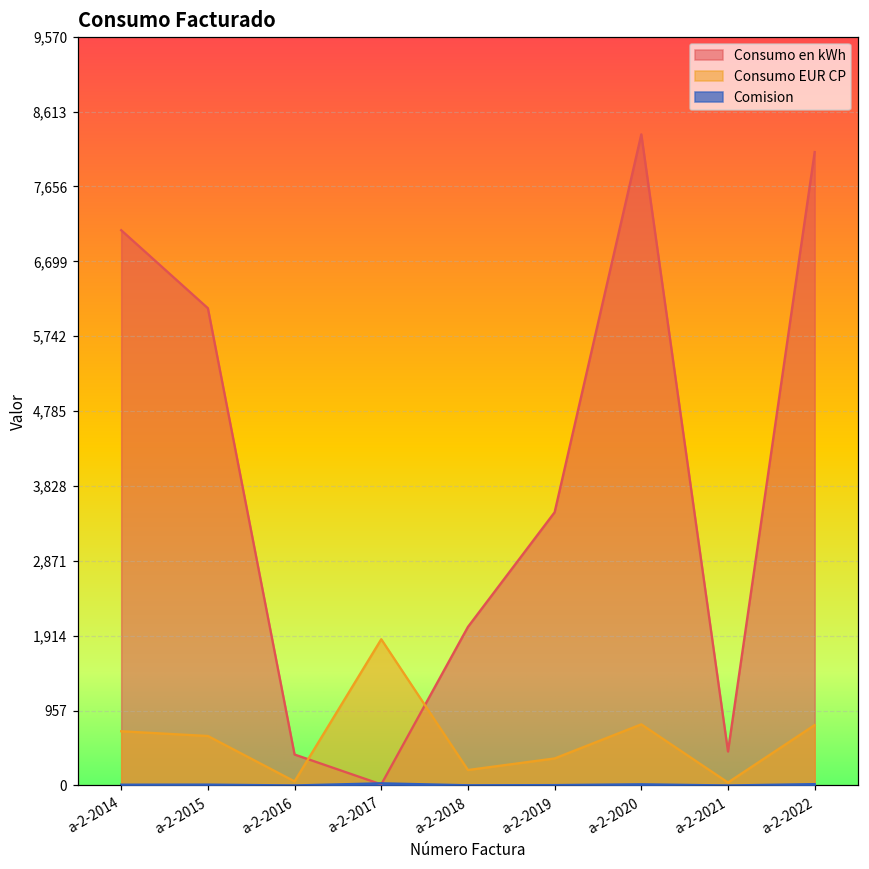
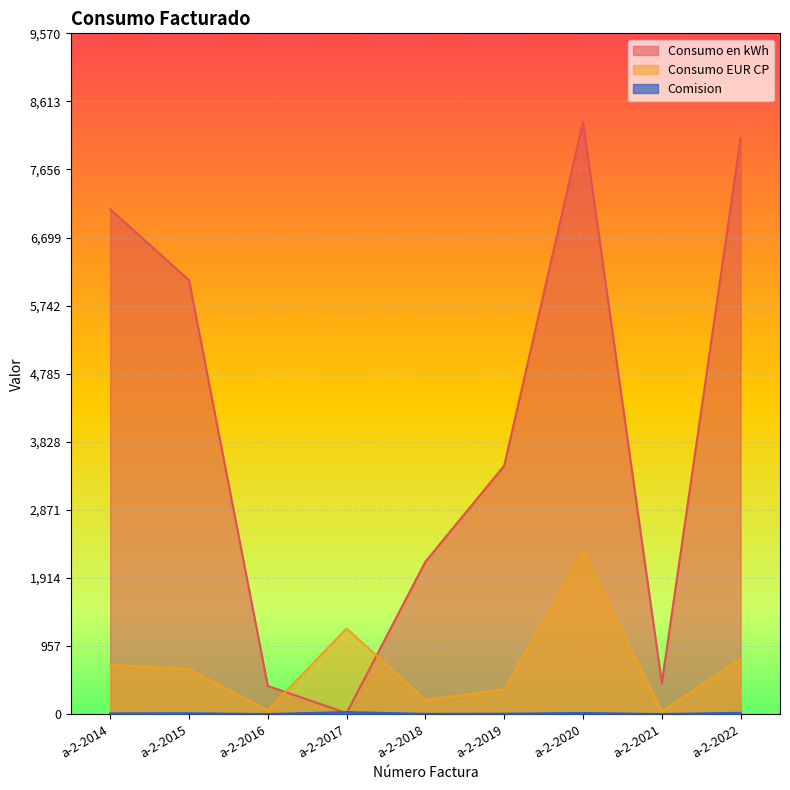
Consumo EUR CP, a-2-2017: 1,900 -> 1,200
Consumo en kWh, a-2-2018: 2,000 -> 2,100
Consumo EUR CP, a-2-2020: 800 -> 2,300
